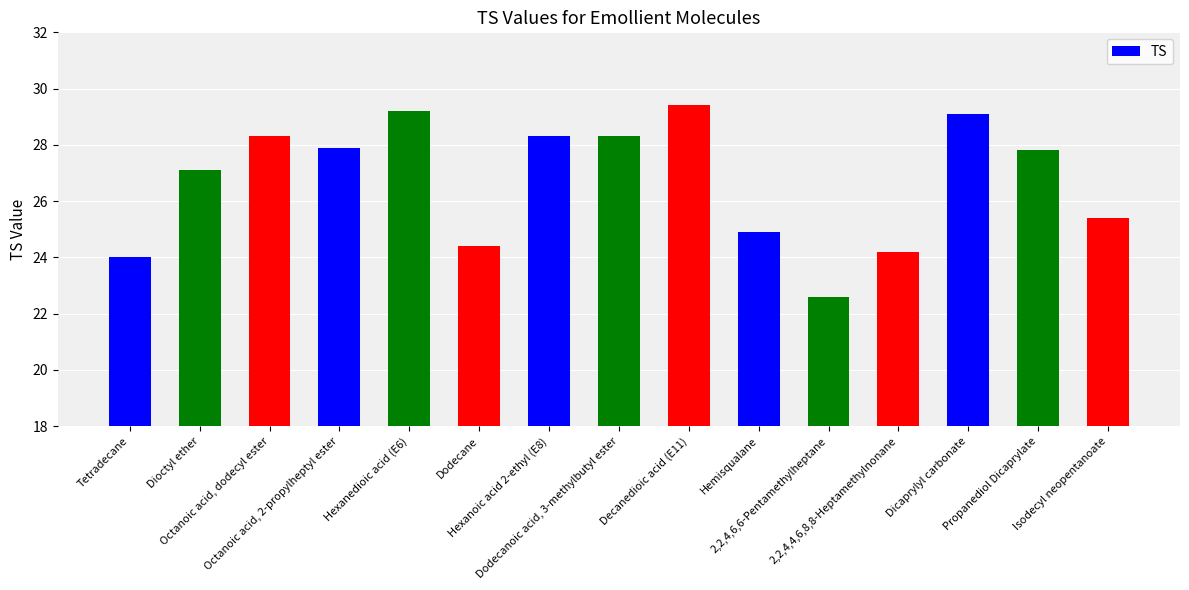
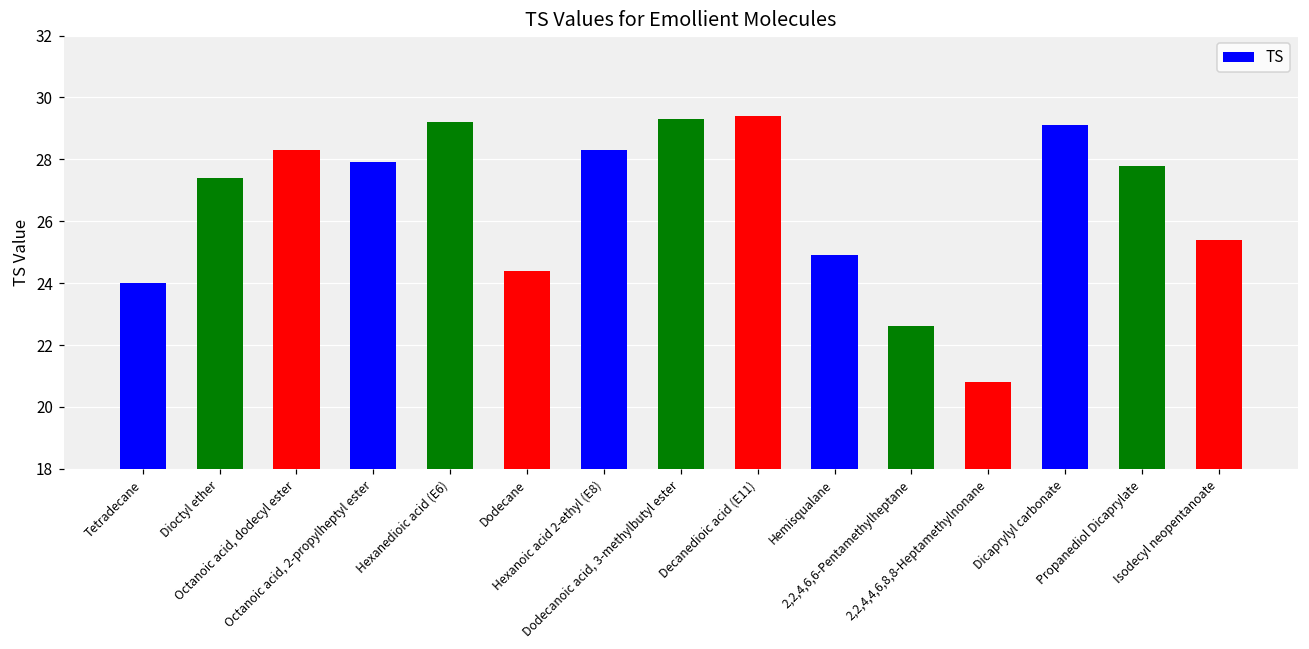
Dioctyl ether: 27.1 -> 27.4
Dodecanoic acid, 3-methylbutyl ester: 28.3 -> 29.3
2,2,4,4,6,8,8-Heptamethylnonane: 24.2 -> 20.8
